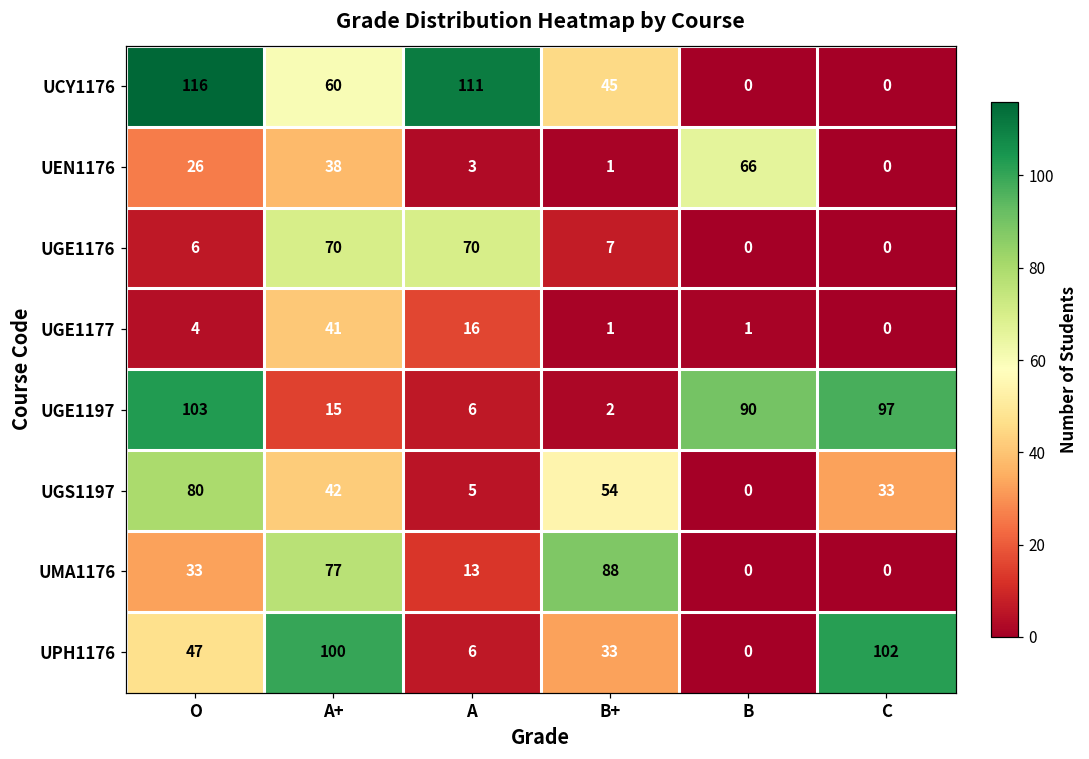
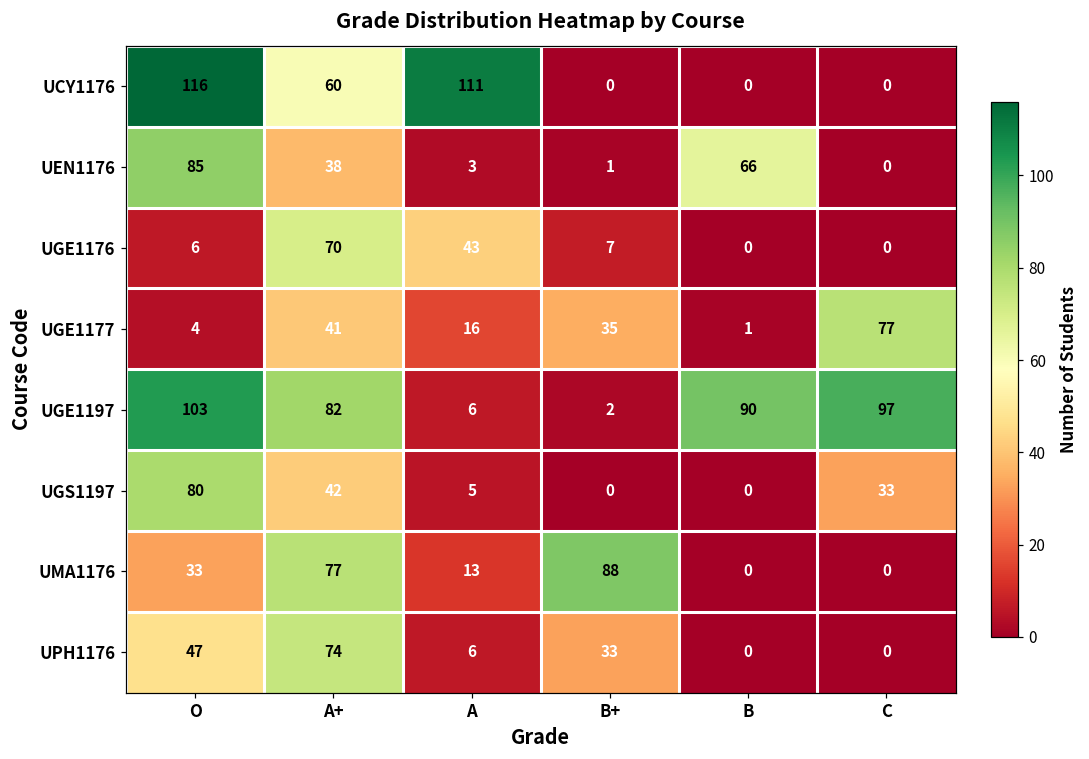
UCY1176, B+: 45 -> 0
UEN1176, O: 26 -> 85
UGE1176, A: 70 -> 43
UGE1177, B+: 1 -> 35
UGE1177, C: 0 -> 77
UGE1197, A+: 15 -> 82
UGS1197, B+: 54 -> 0
UPH1176, A+: 100 -> 74
UPH1176, C: 102 -> 0
